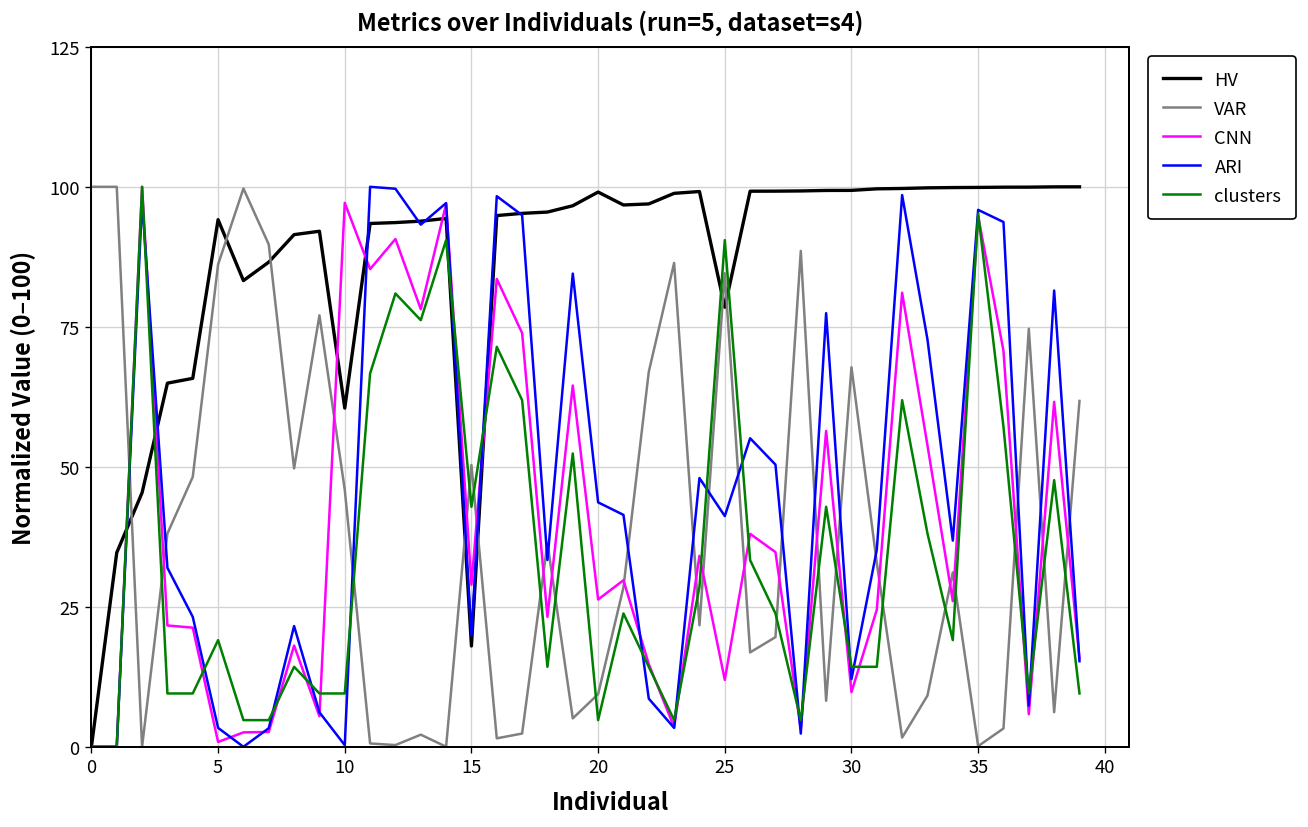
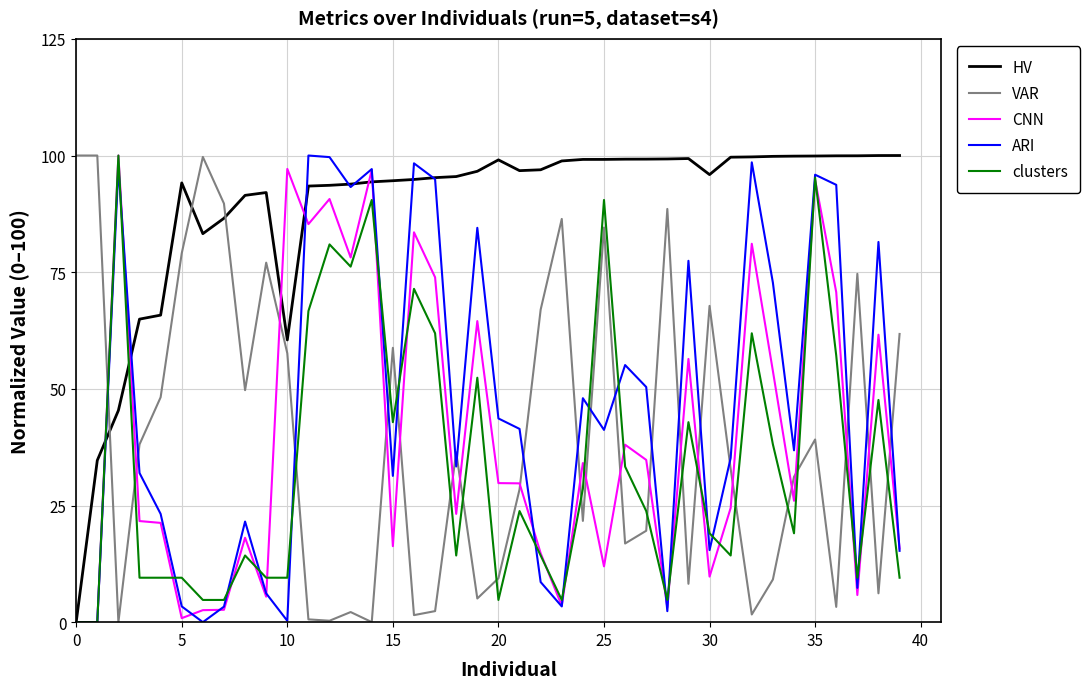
VAR, 5: 86 -> 79
clusters, 5: 19 -> 10
VAR, 10: 46 -> 58
HV, 15: 18 -> 95
VAR, 15: 50 -> 59
CNN, 15: 29 -> 16
ARI, 15: 20 -> 31
CNN, 20: 26 -> 30
HV, 25: 79 -> 99
HV, 30: 99 -> 96
ARI, 30: 12 -> 15
clusters, 30: 14 -> 19
VAR, 35: 0 -> 39
